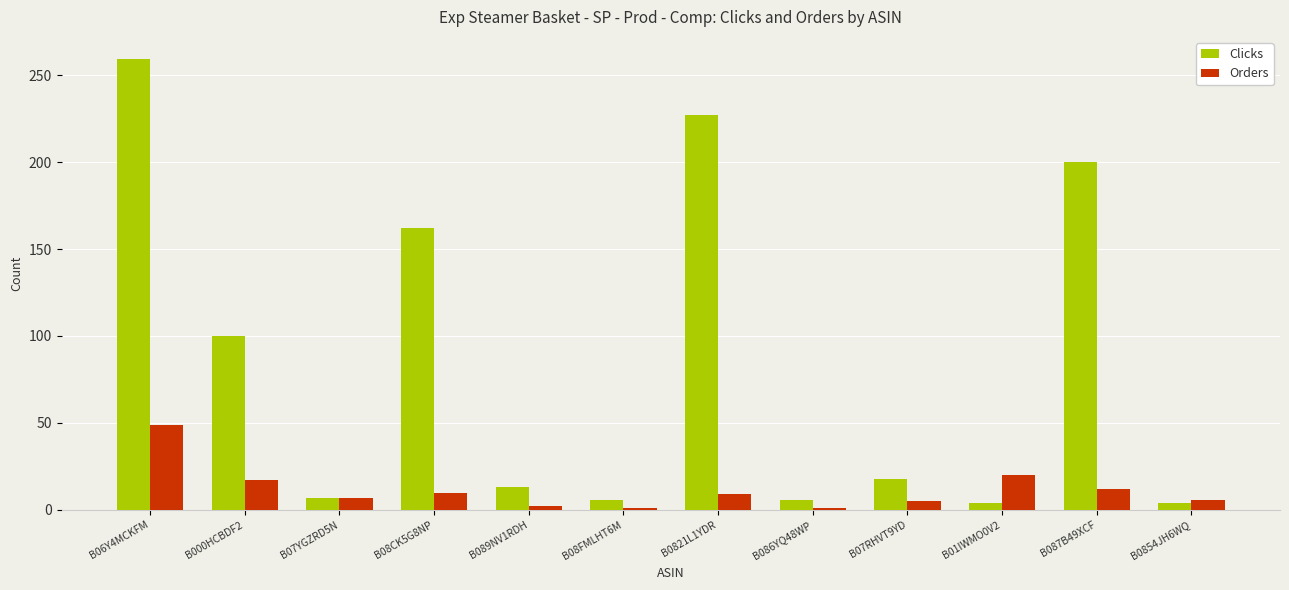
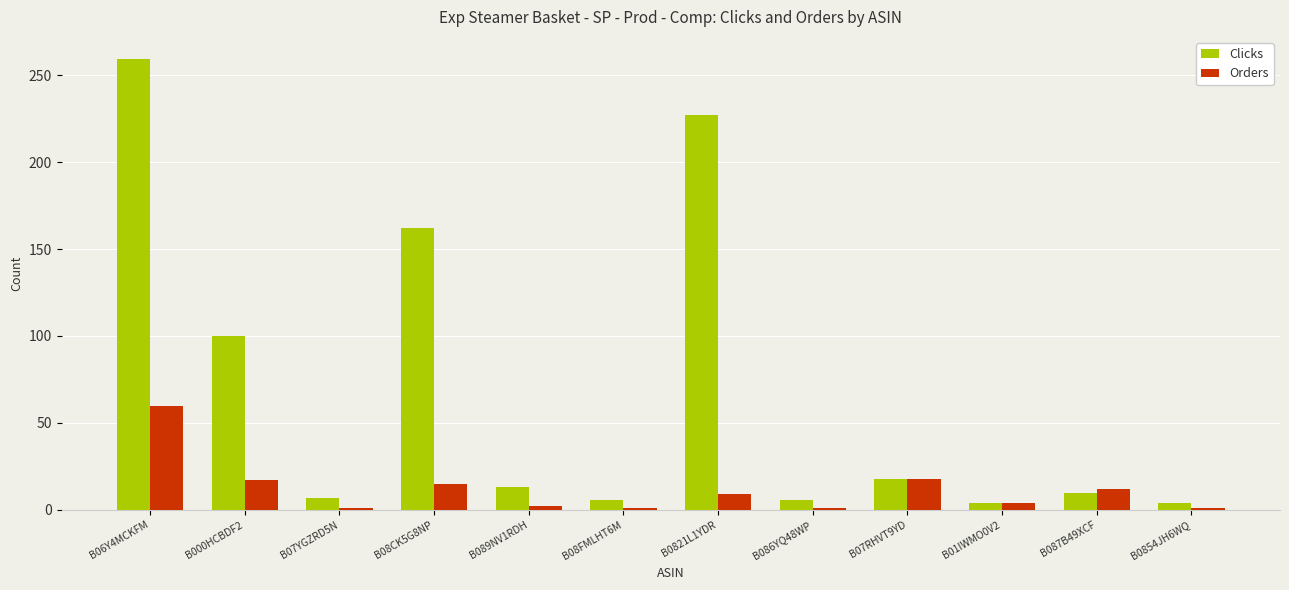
Orders, B06Y4MCKFM: 49 -> 60
Orders, B07YGZRD5N: 7 -> 1
Orders, B08CK5G8NP: 10 -> 15
Orders, B07RHVT9YD: 5 -> 18
Orders, B01IWMO0V2: 20 -> 4
Clicks, B087B49XCF: 200 -> 10
Orders, B0854JH6WQ: 6 -> 1
